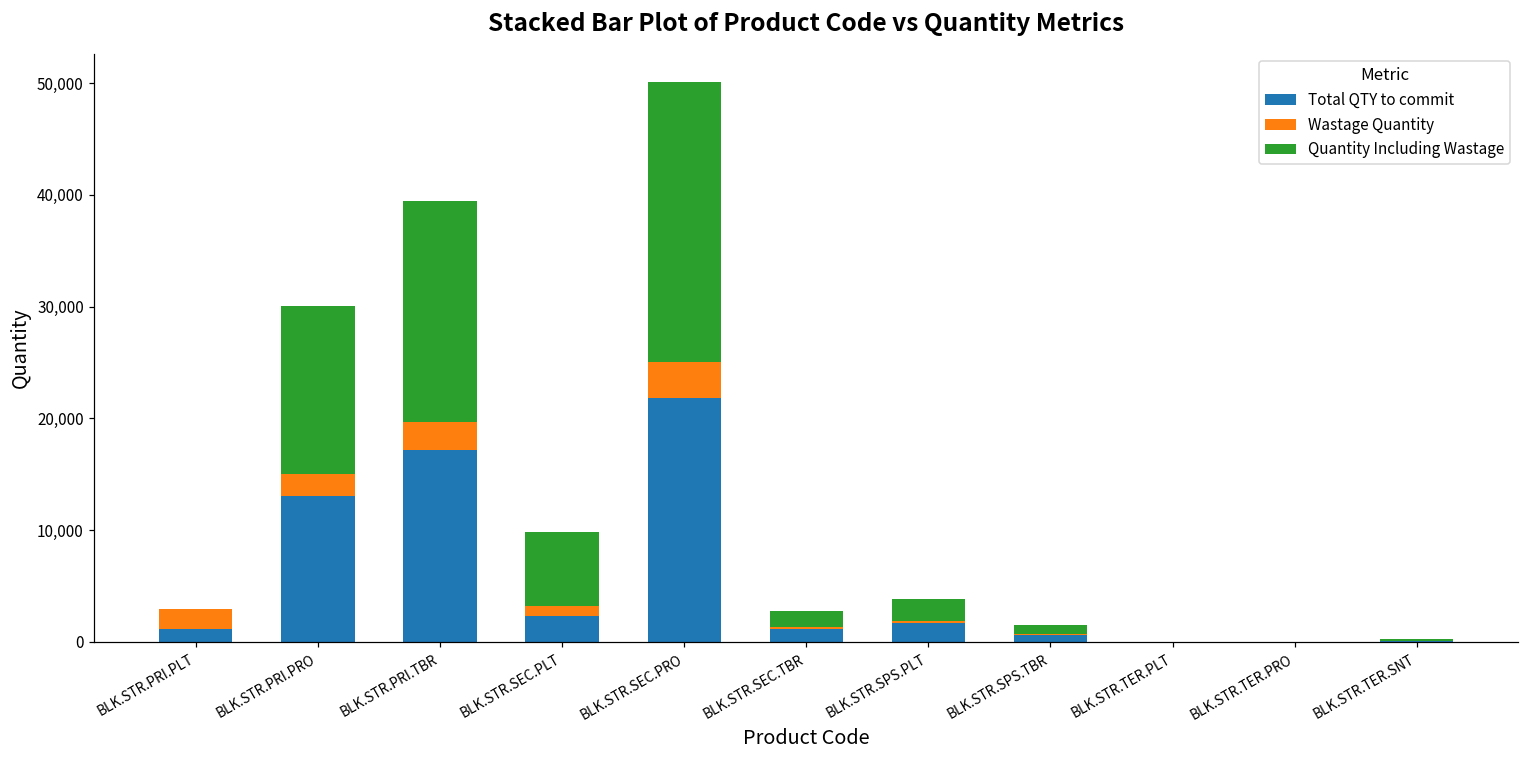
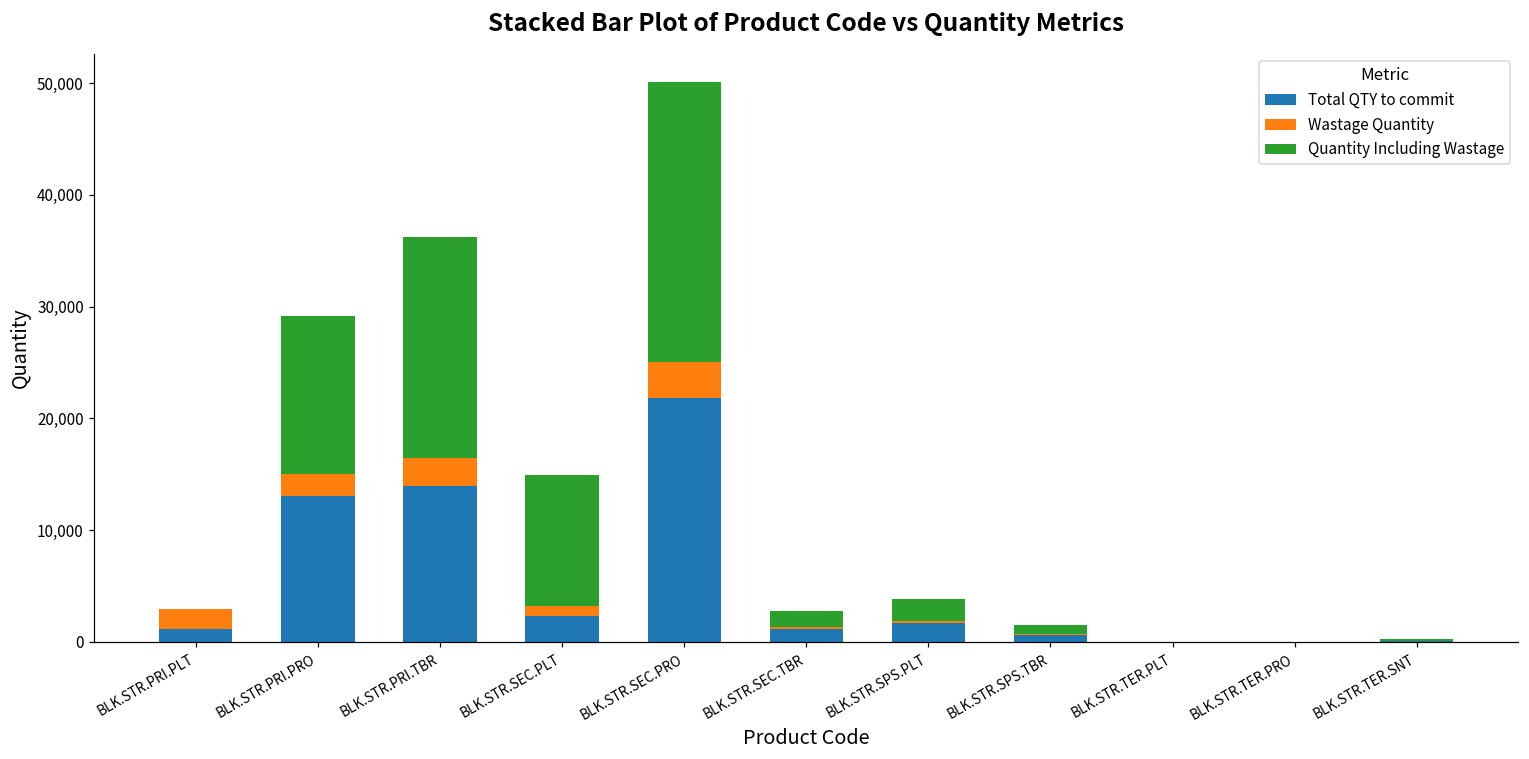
Quantity Including Wastage, BLK.STR.PRI.PRO: 15,000 -> 14,200
Total QTY to commit, BLK.STR.PRI.TBR: 17,100 -> 13,900
Quantity Including Wastage, BLK.STR.SEC.PLT: 6,600 -> 11,700
